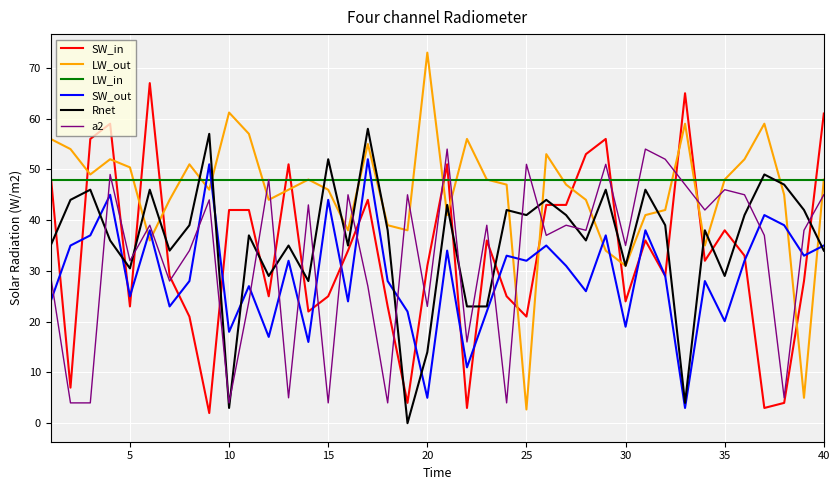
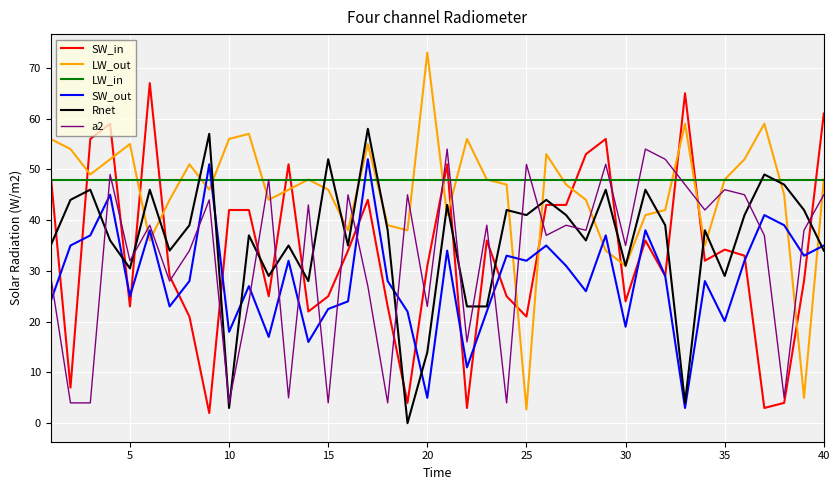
LW_out, 5: 50 -> 55
LW_out, 10: 61 -> 56
SW_out, 15: 44 -> 23
SW_in, 35: 38 -> 34
